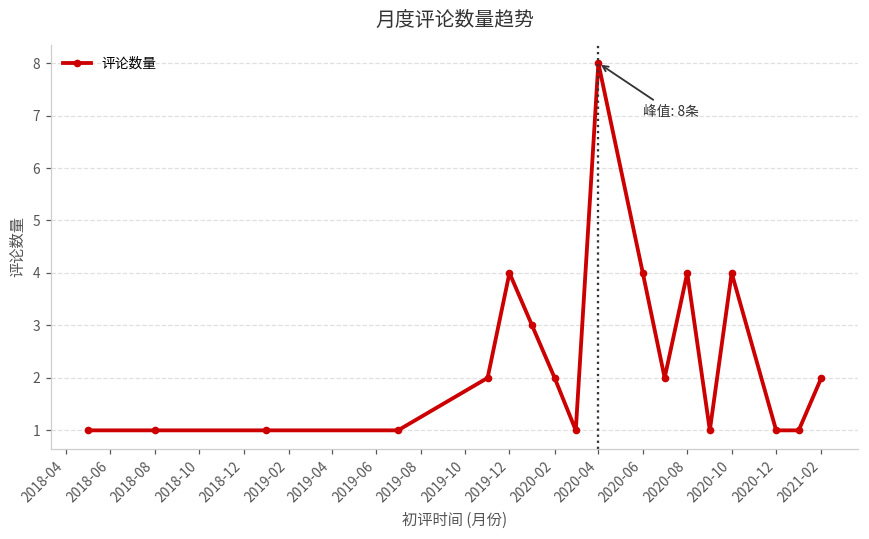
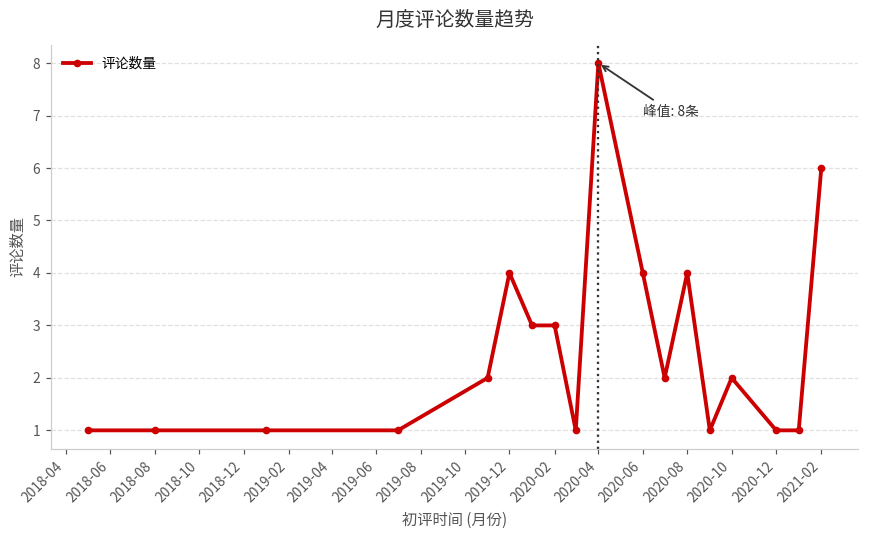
2020-02: 2 -> 3
2020-10: 4 -> 2
2021-02: 2 -> 6
